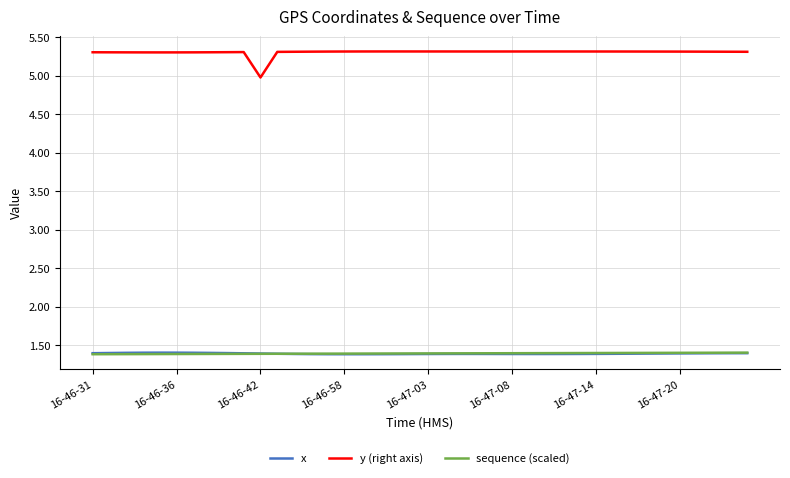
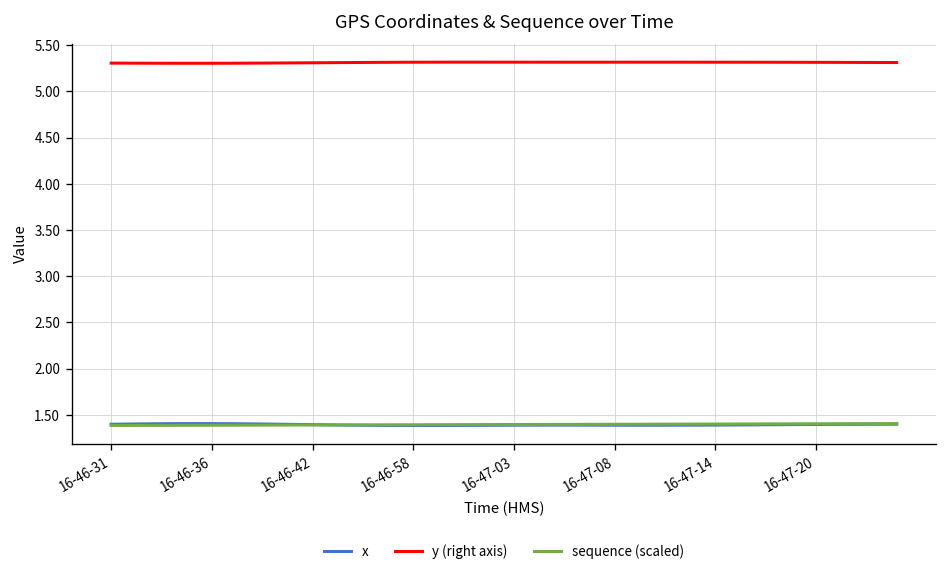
y (right axis), 16-46-42: 5.0 -> 5.3
